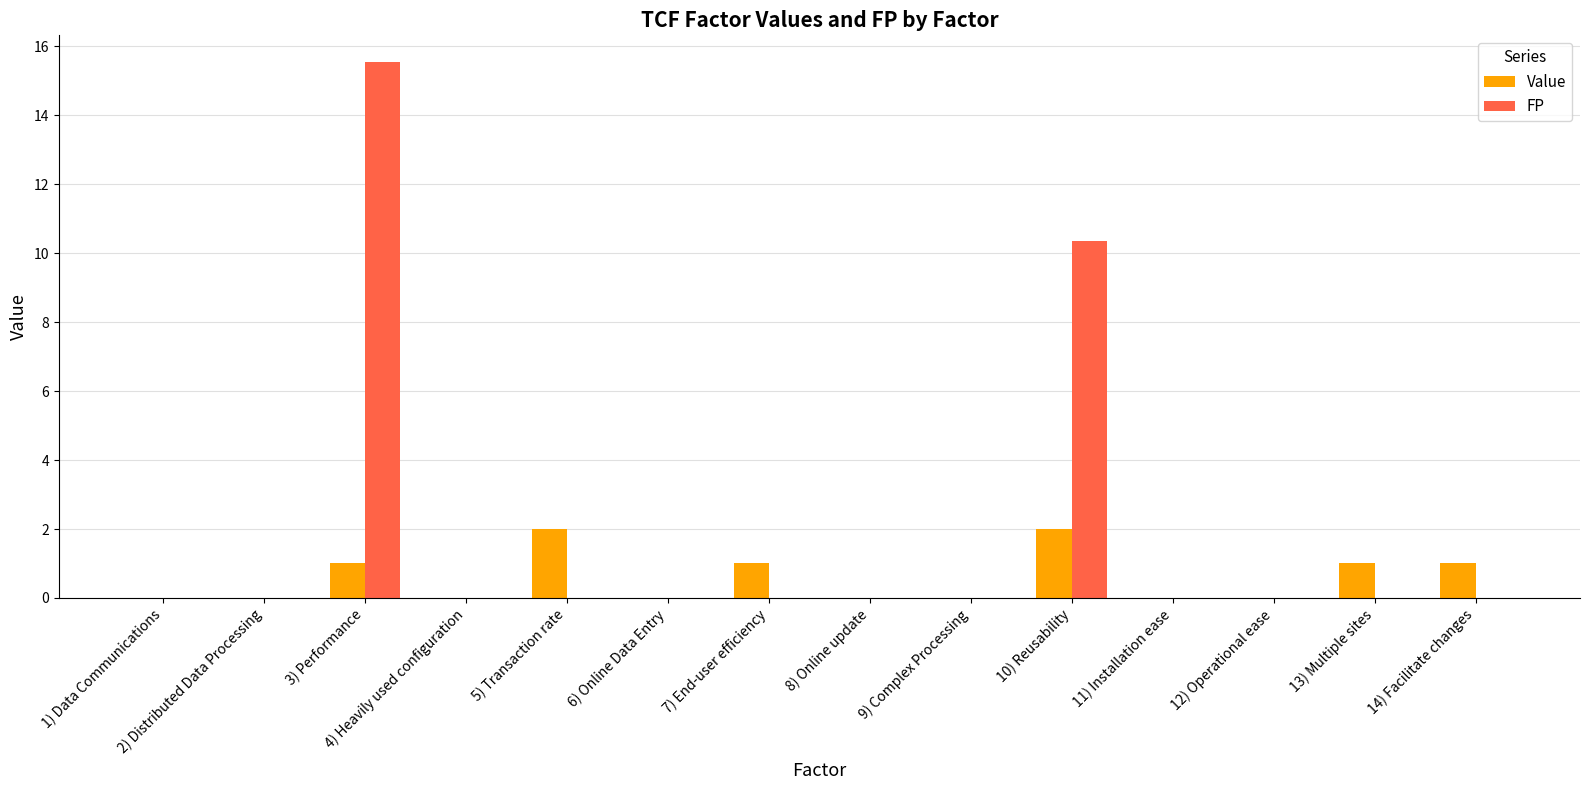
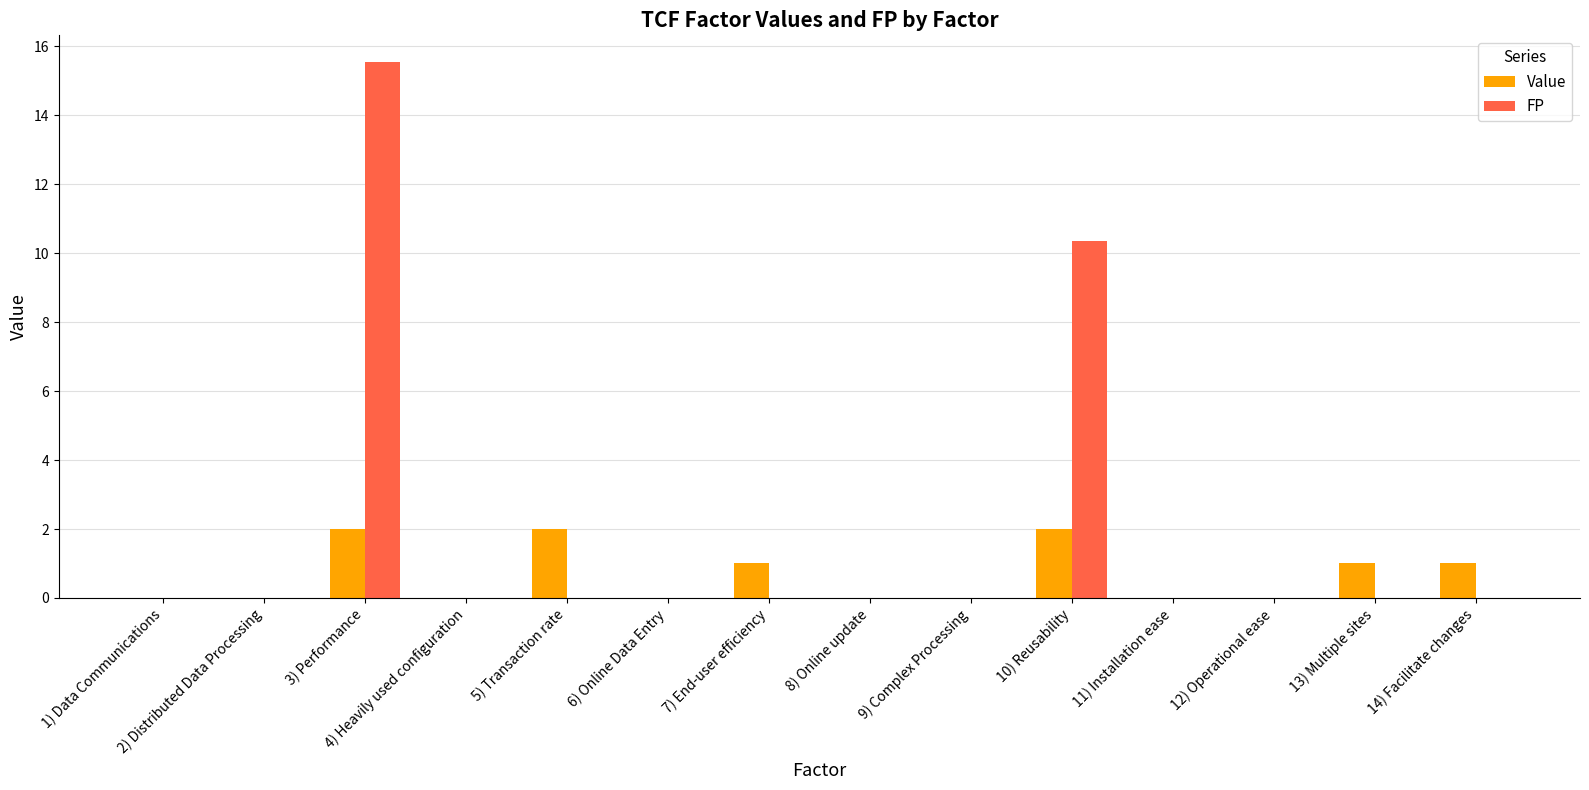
Value, 3) Performance: 1 -> 2
